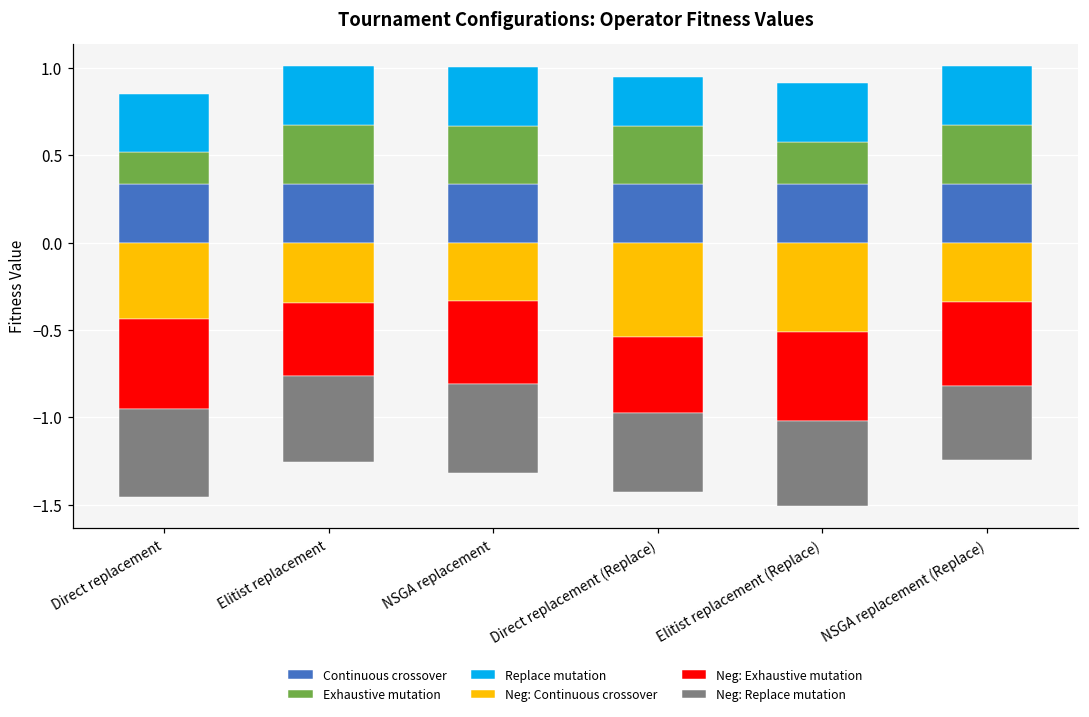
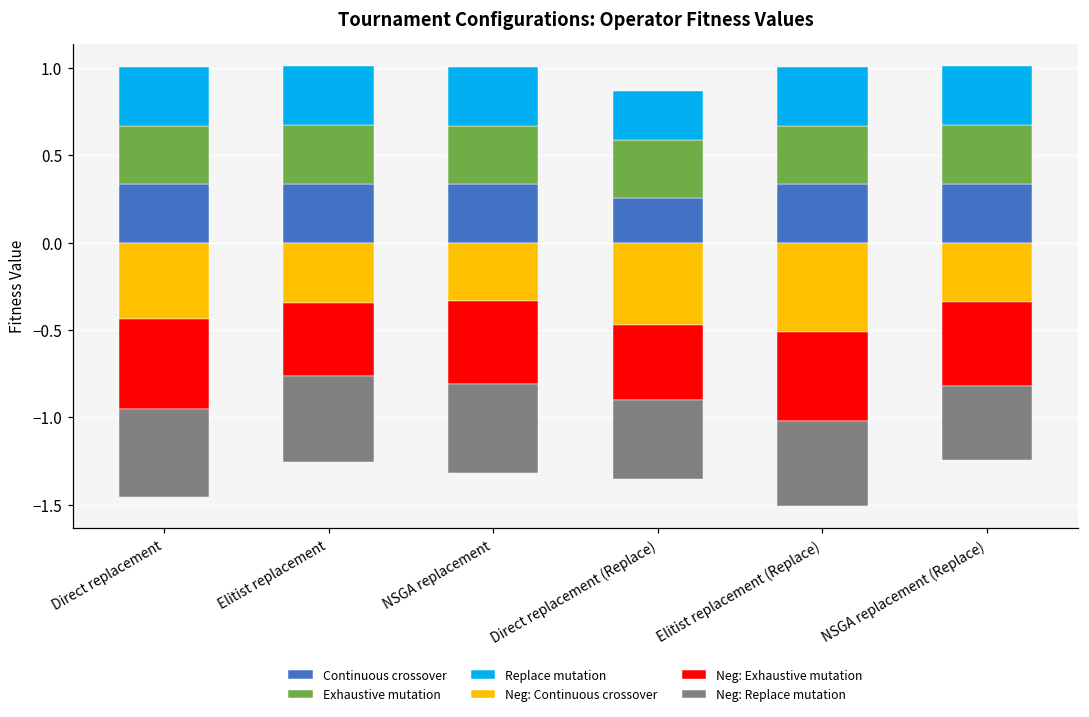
Exhaustive mutation, Direct replacement: 0.18 -> 0.34
Continuous crossover, Direct replacement (Replace): 0.33 -> 0.25
Neg: Continuous crossover, Direct replacement (Replace): -0.54 -> -0.47
Exhaustive mutation, Elitist replacement (Replace): 0.24 -> 0.33
